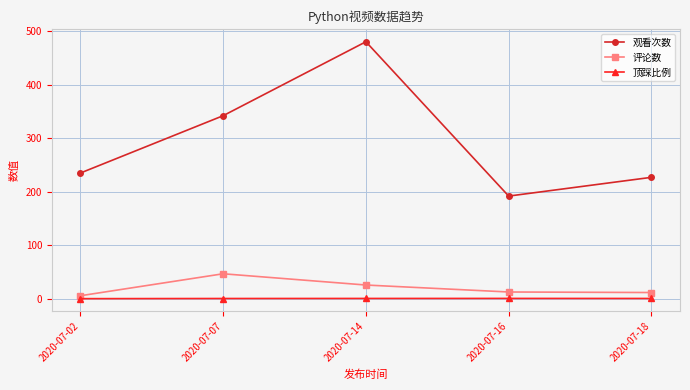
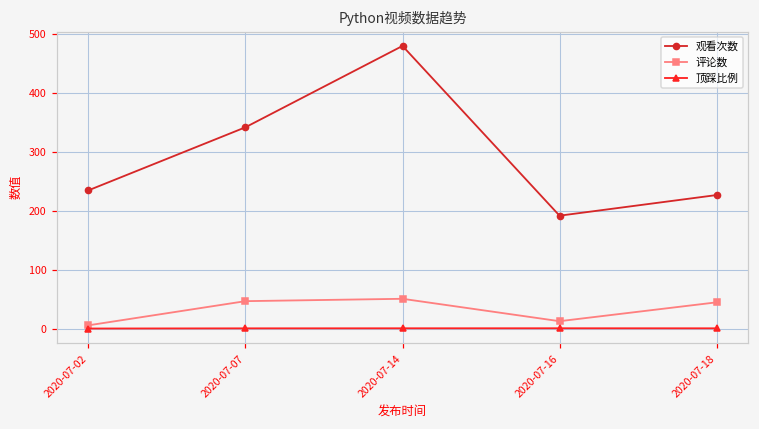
评论数, 2020-07-14: 30 -> 50
评论数, 2020-07-18: 10 -> 50
